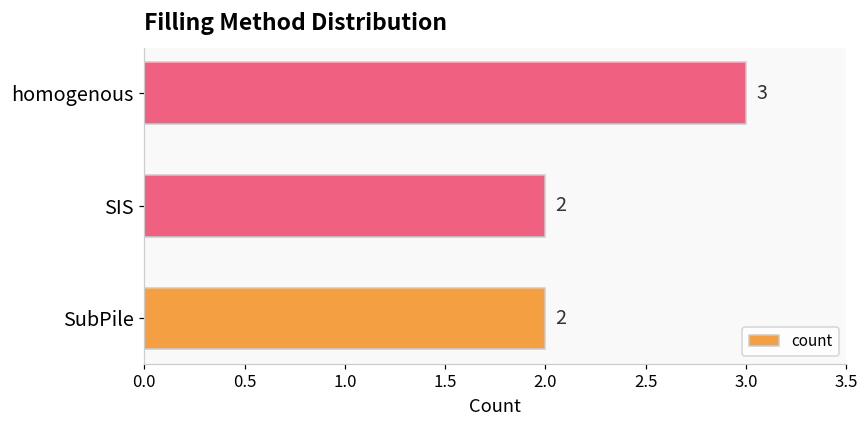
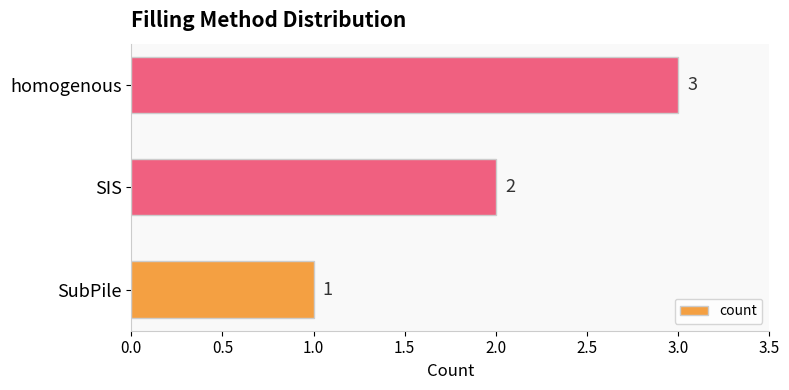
SubPile: 2 -> 1
